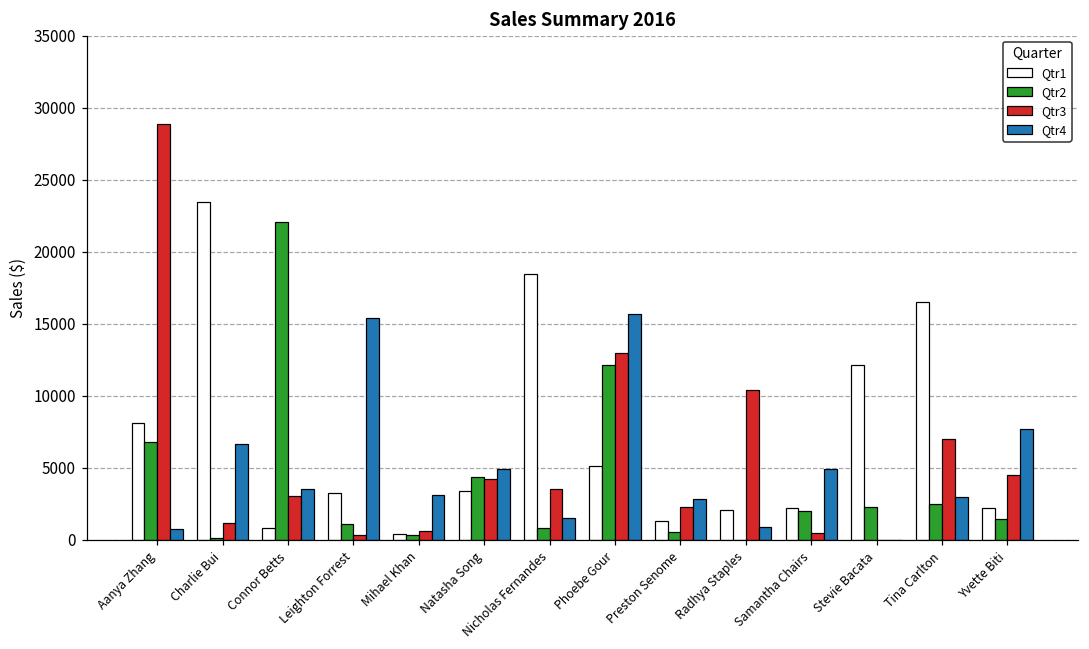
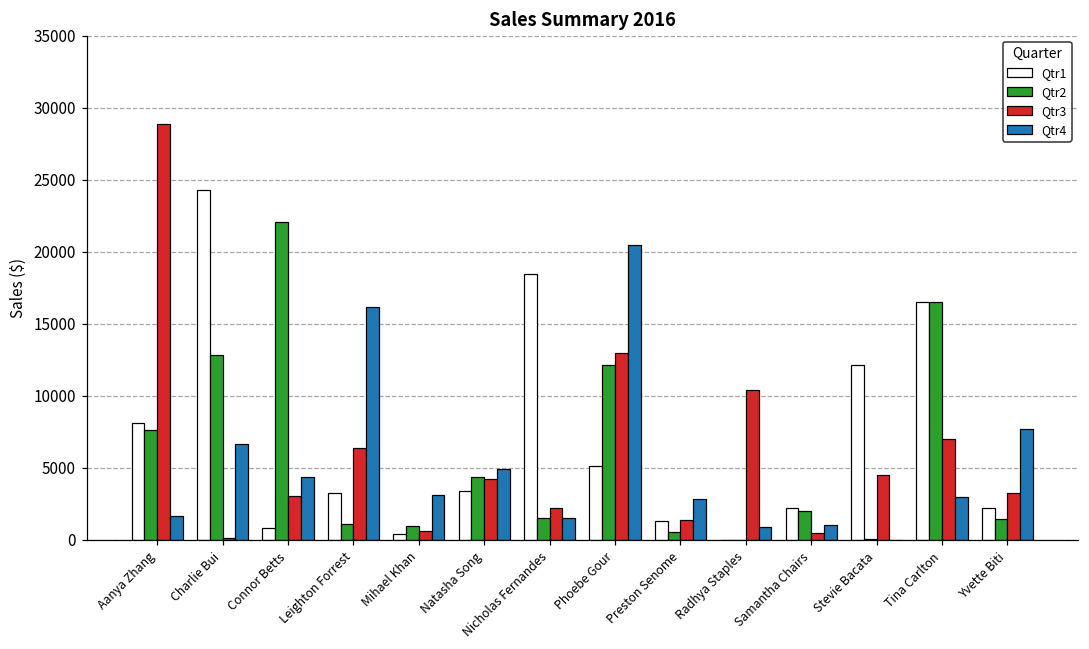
Qtr2, Aanya Zhang: 6800 -> 7600
Qtr4, Aanya Zhang: 700 -> 1700
Qtr1, Charlie Bui: 23400 -> 24300
Qtr2, Charlie Bui: 100 -> 12900
Qtr3, Charlie Bui: 1200 -> 100
Qtr4, Connor Betts: 3500 -> 4400
Qtr3, Leighton Forrest: 300 -> 6400
Qtr4, Leighton Forrest: 15400 -> 16200
Qtr2, Mihael Khan: 400 -> 1000
Qtr2, Nicholas Fernandes: 800 -> 1500
Qtr3, Nicholas Fernandes: 3500 -> 2200
Qtr4, Phoebe Gour: 15700 -> 20500
Qtr3, Preston Senome: 2300 -> 1400
Qtr1, Radhya Staples: 2100 -> 0
Qtr4, Samantha Chairs: 4900 -> 1000
Qtr2, Stevie Bacata: 2300 -> 100
Qtr3, Stevie Bacata: 0 -> 4500
Qtr2, Tina Carlton: 2500 -> 16500
Qtr3, Yvette Biti: 4500 -> 3300
